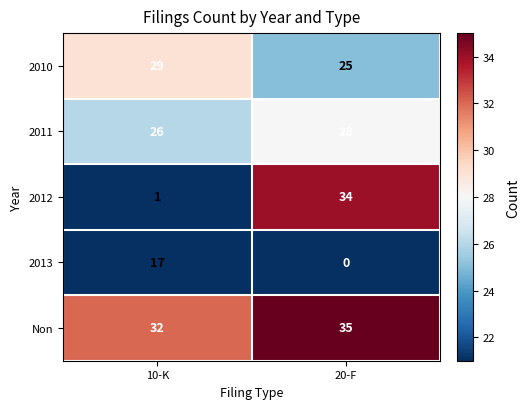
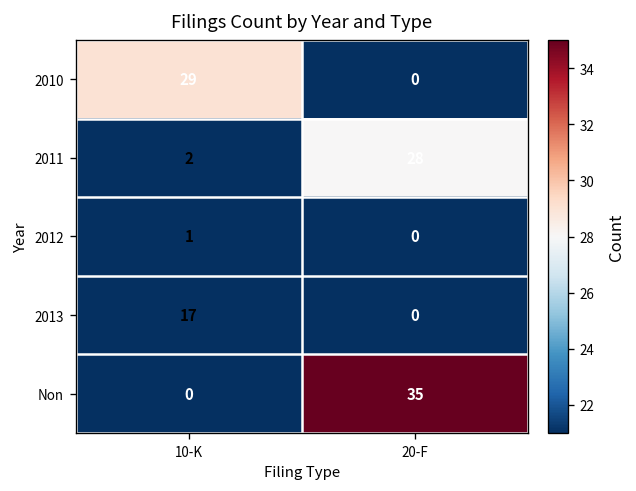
2010, 20-F: 25 -> 0
2011, 10-K: 26 -> 2
2012, 20-F: 34 -> 0
Non, 10-K: 32 -> 0
